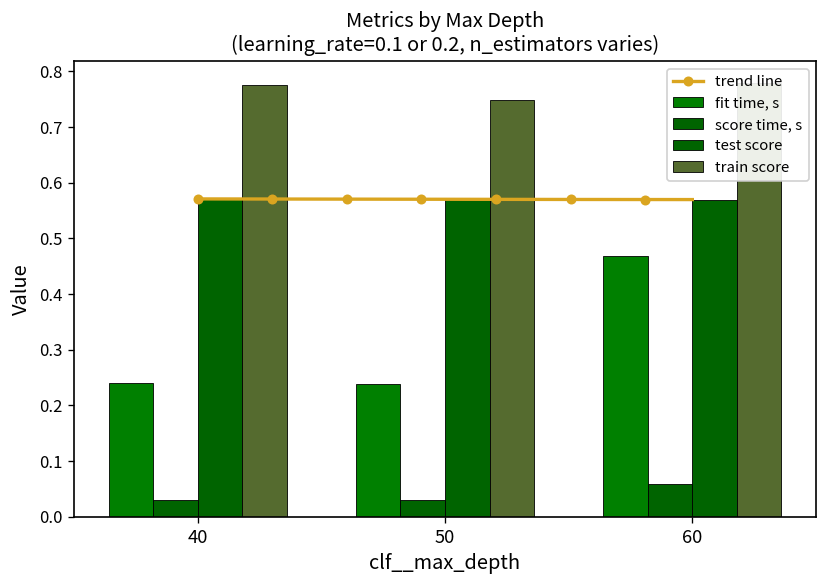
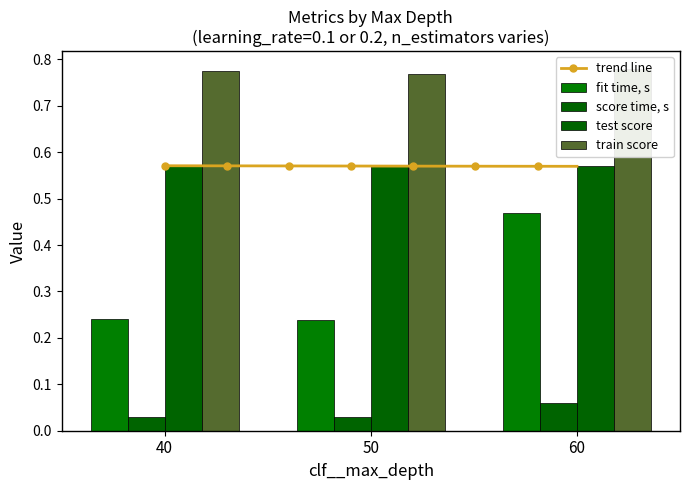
train score, 50: 0.75 -> 0.77
